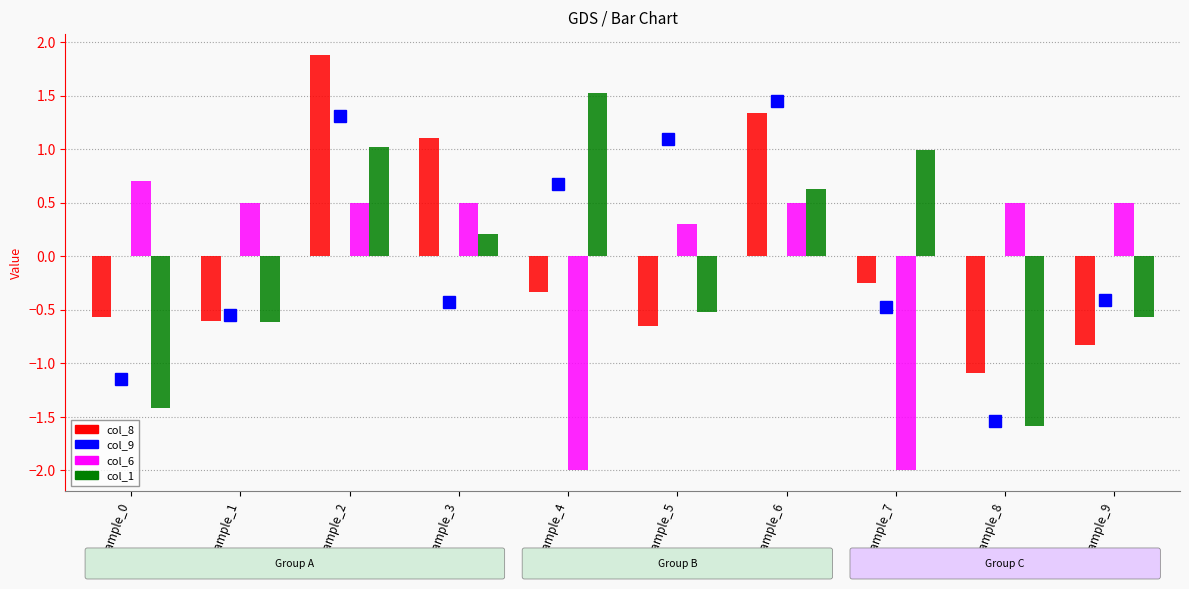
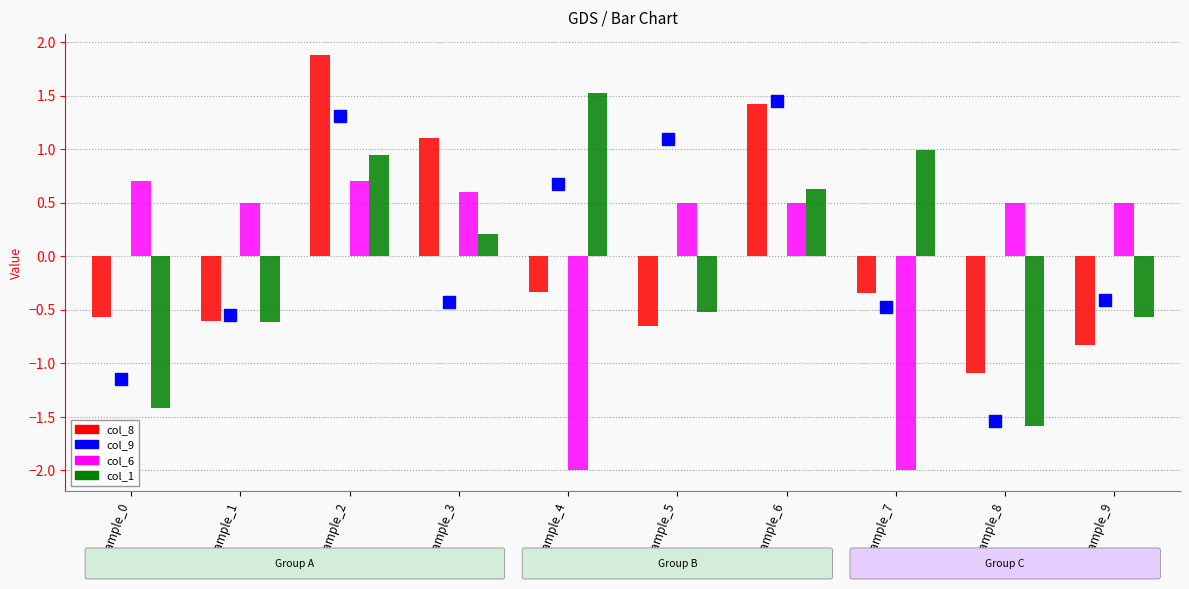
col_6, Sample_2: 0.5 -> 0.7
col_1, Sample_2: 1.02 -> 0.94
col_6, Sample_3: 0.5 -> 0.6
col_6, Sample_5: 0.3 -> 0.5
col_8, Sample_6: 1.34 -> 1.42
col_8, Sample_7: -0.25 -> -0.34
